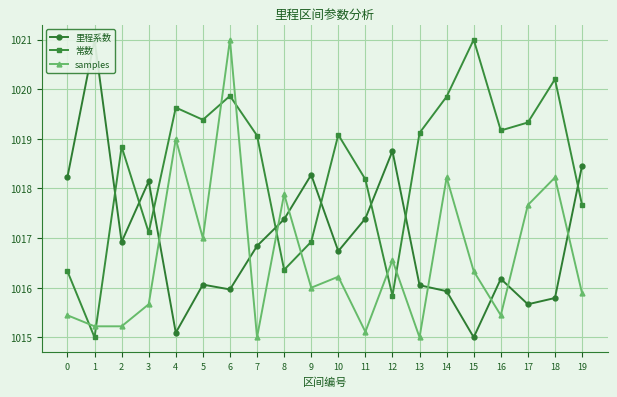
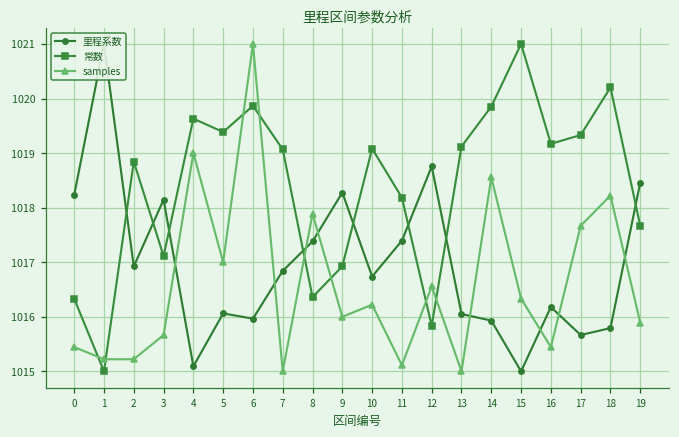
samples, 14: 1018.2 -> 1018.6
